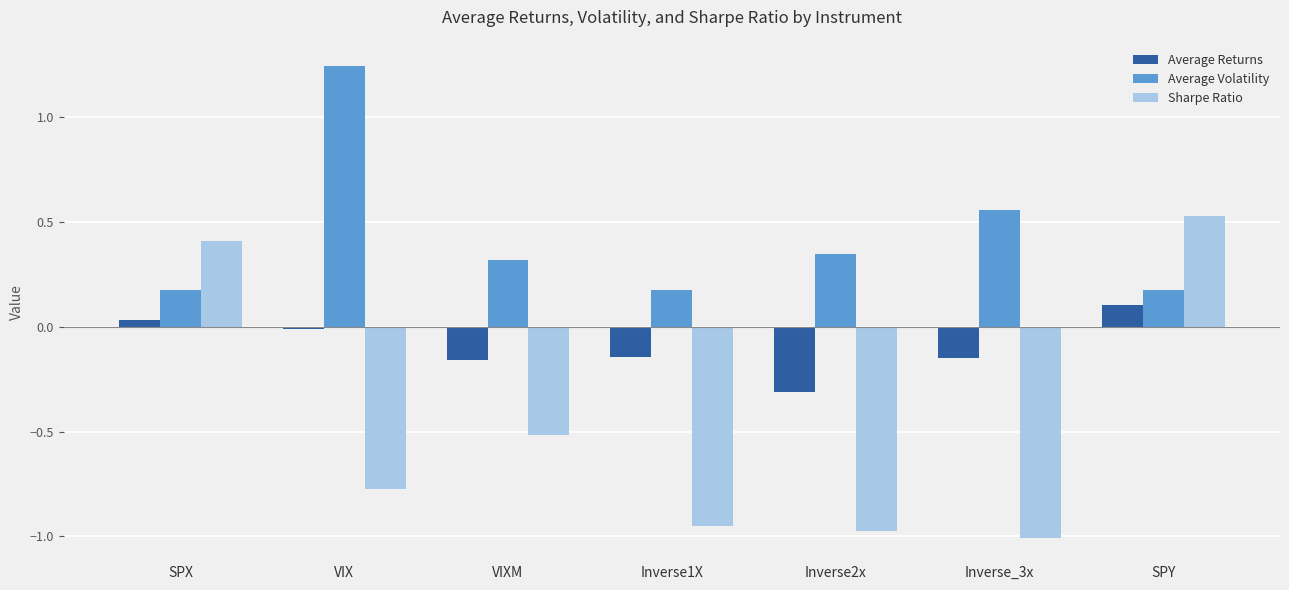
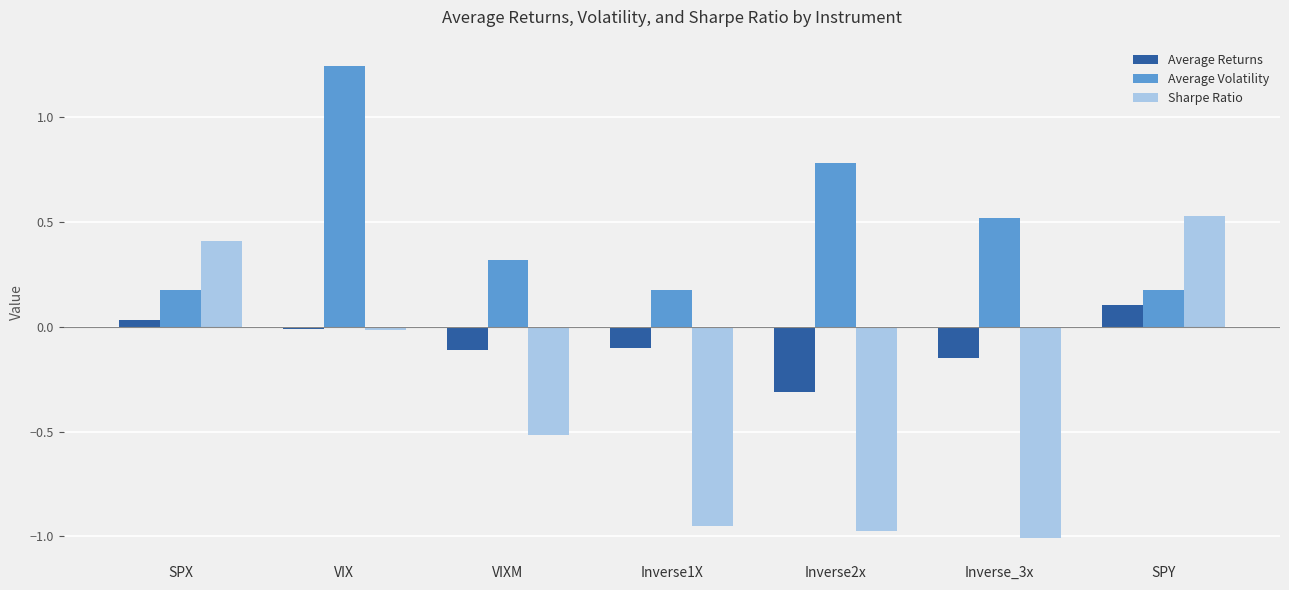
Sharpe Ratio, VIX: -0.78 -> -0.02
Average Returns, VIXM: -0.16 -> -0.11
Average Returns, Inverse1X: -0.14 -> -0.10
Average Volatility, Inverse2x: 0.35 -> 0.78
Average Volatility, Inverse_3x: 0.56 -> 0.52
